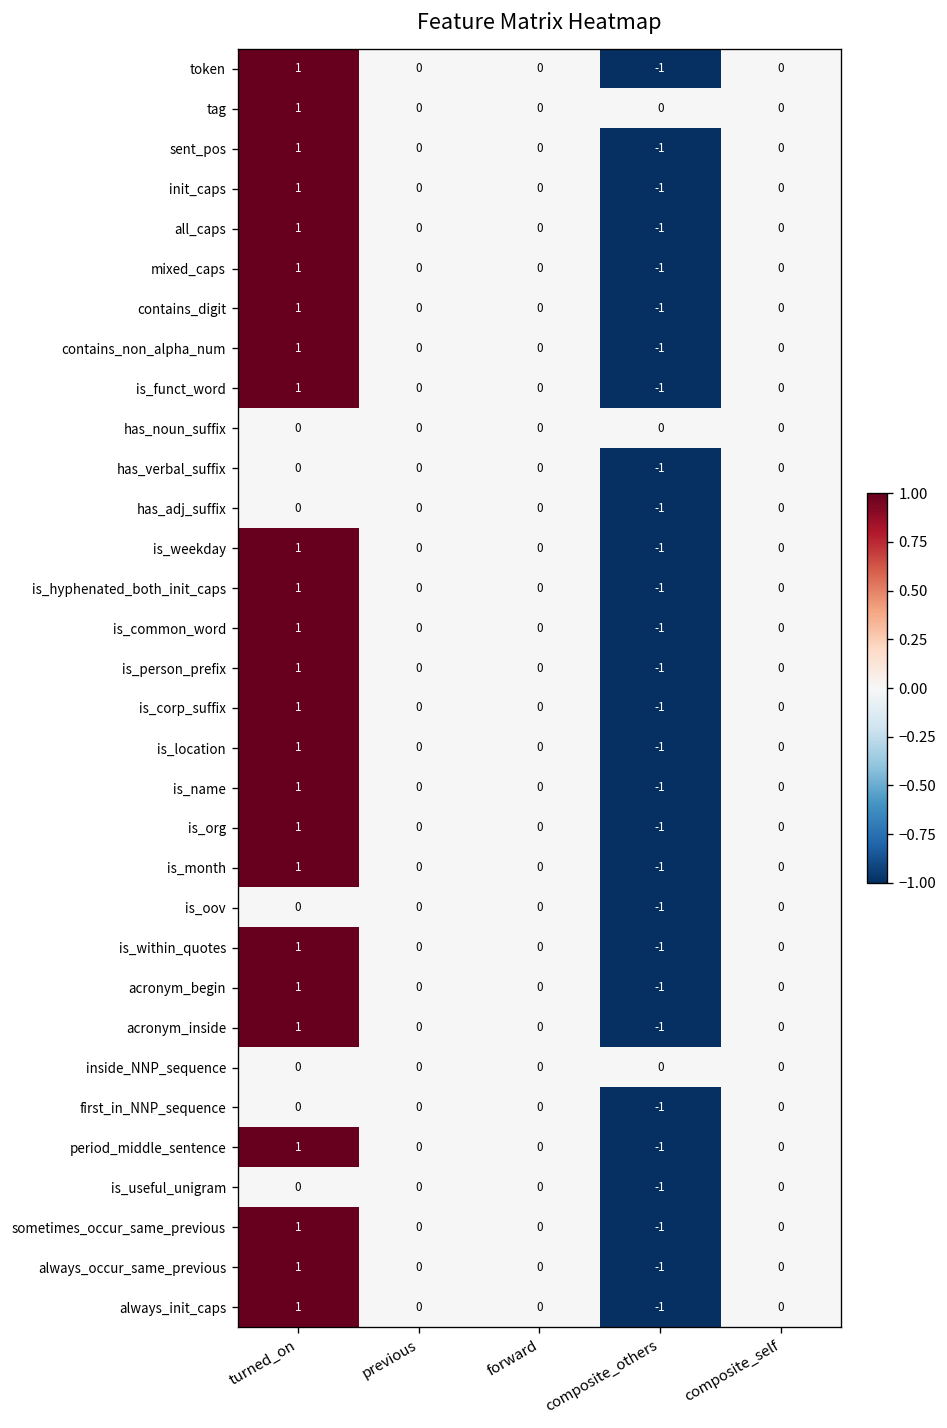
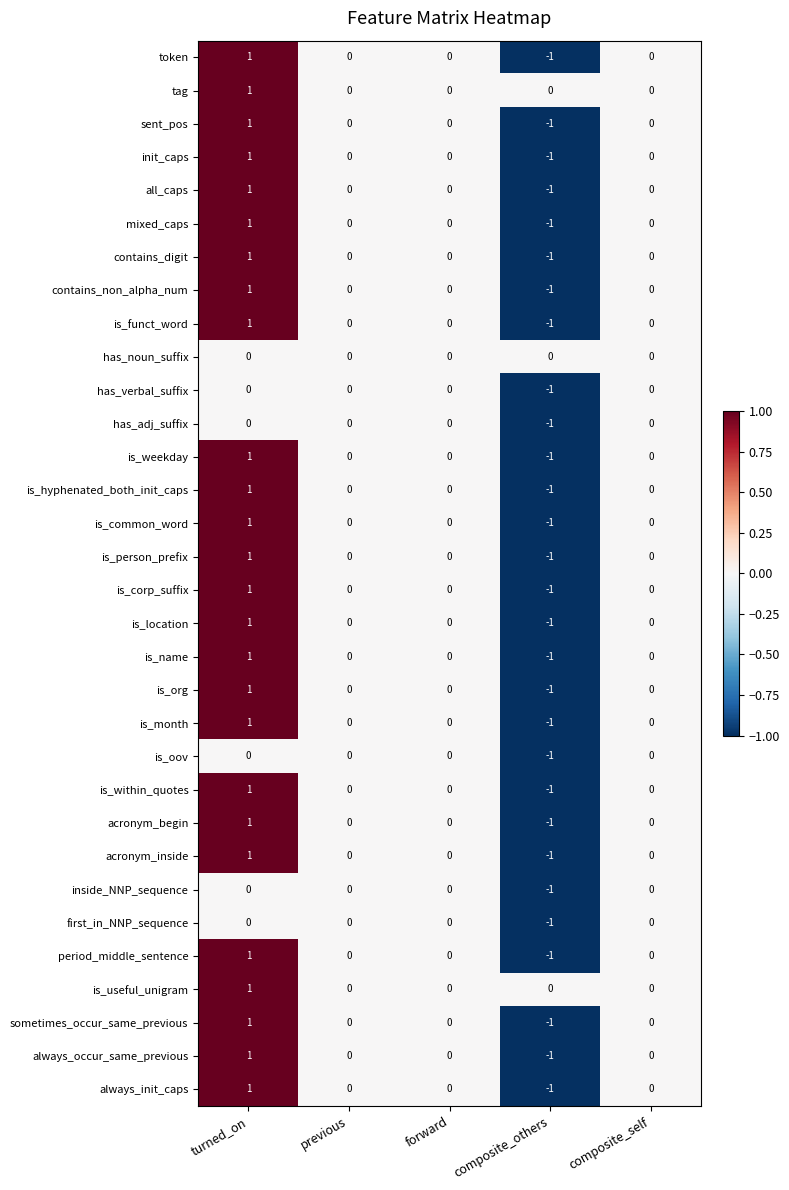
inside_NNP_sequence, composite_others: 0 -> -1
is_useful_unigram, turned_on: 0 -> 1
is_useful_unigram, composite_others: -1 -> 0
